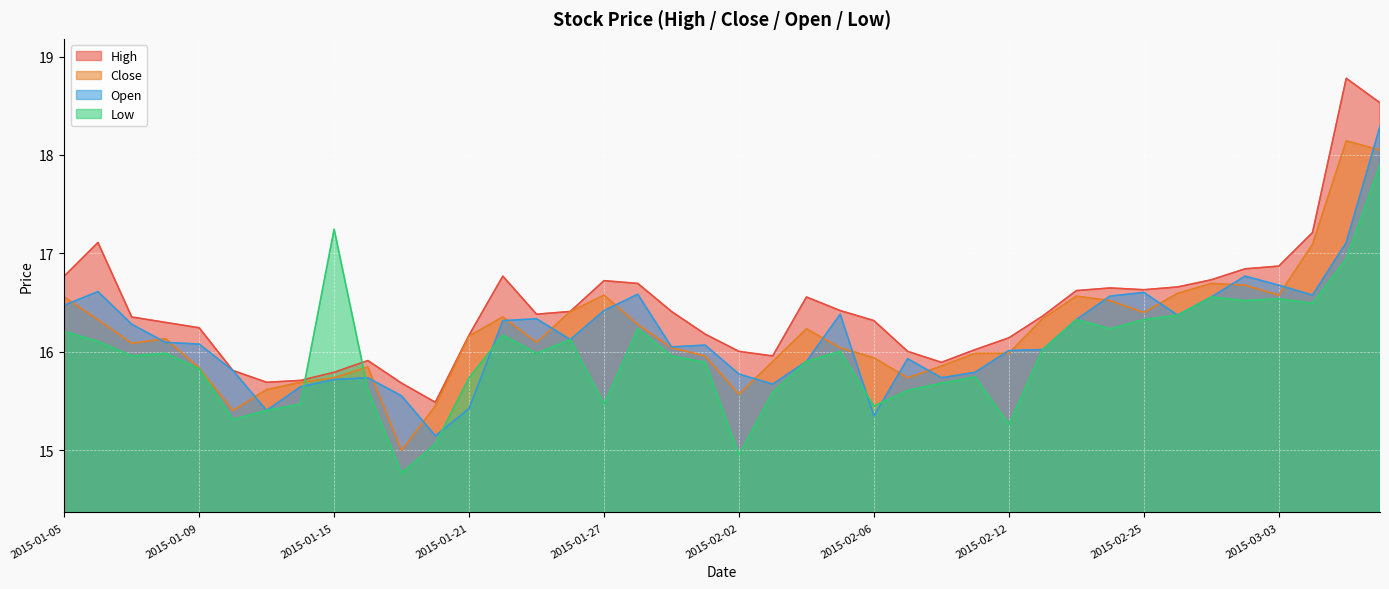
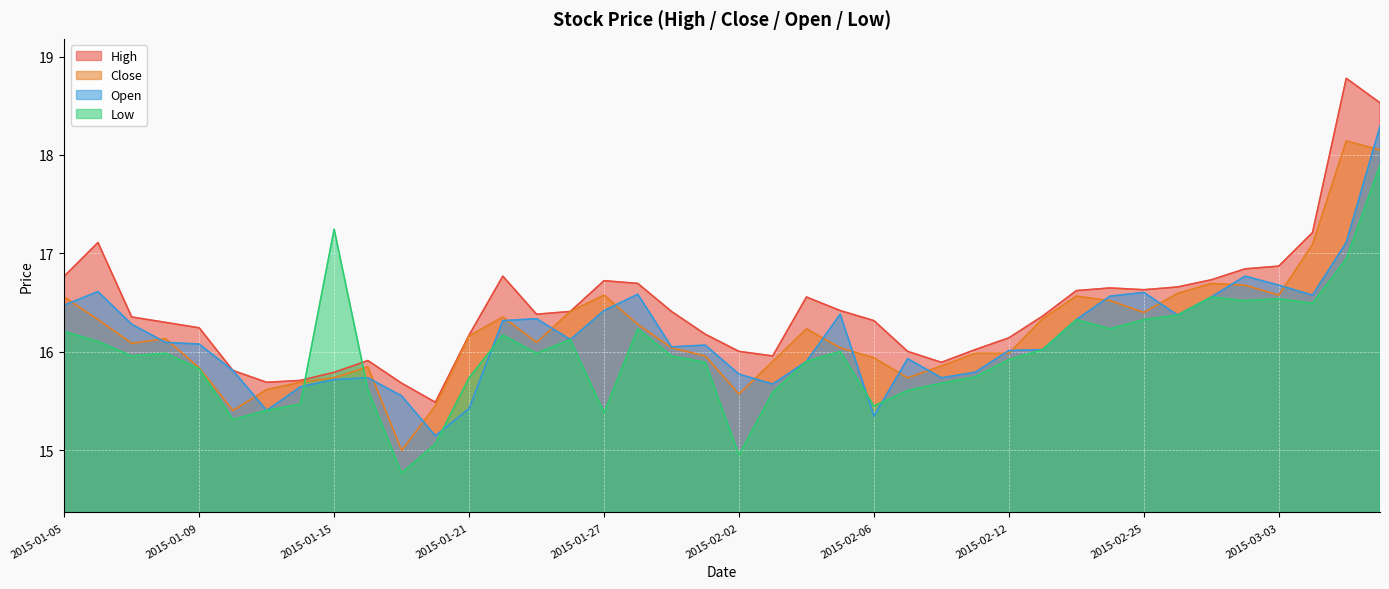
Low, 2015-01-27: 15.5 -> 15.4
Low, 2015-02-12: 15.3 -> 15.9
